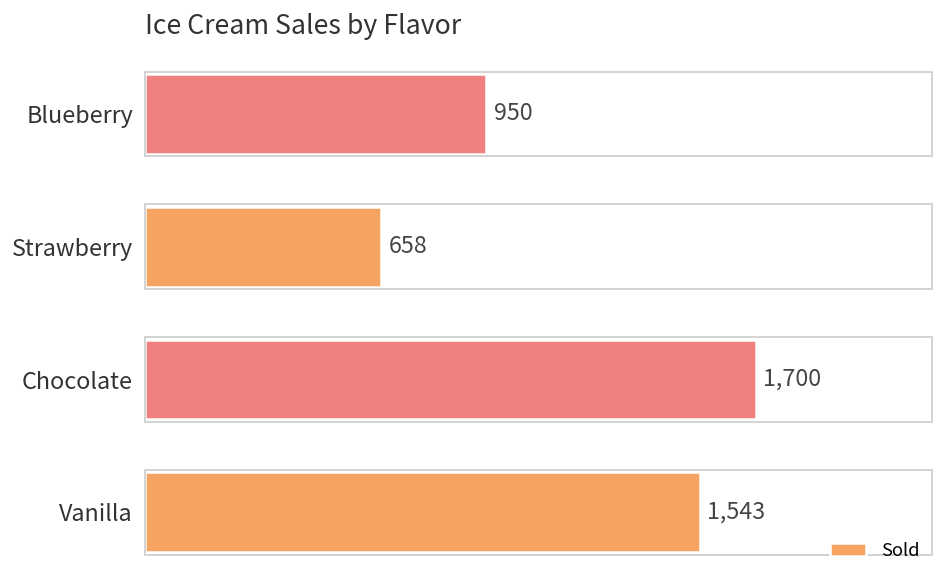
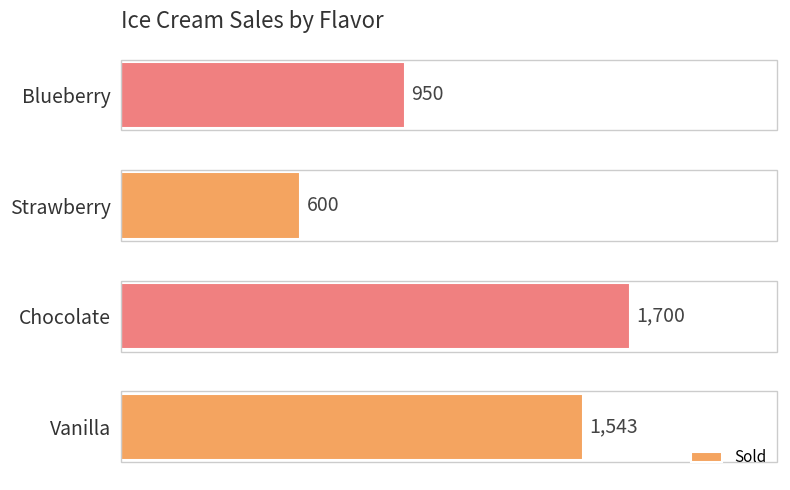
Strawberry: 658 -> 600
